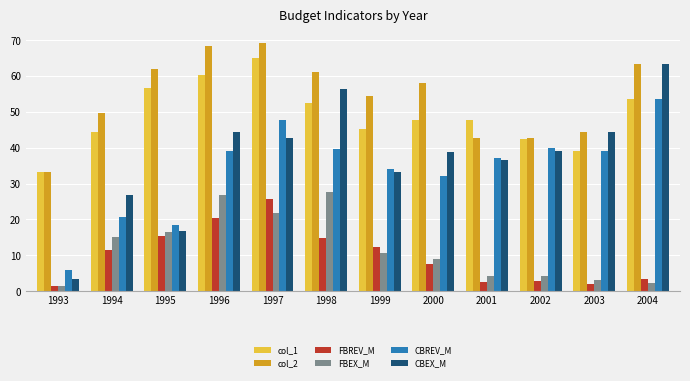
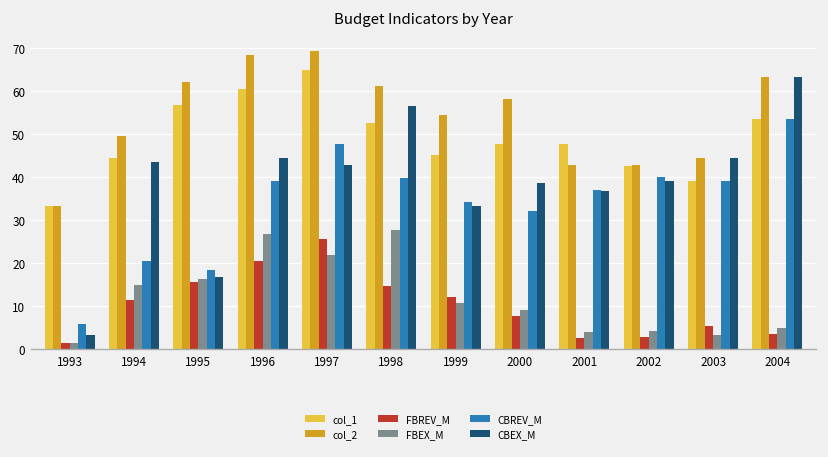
CBEX_M, 1994: 27 -> 44
FBREV_M, 2003: 2 -> 5
FBEX_M, 2004: 2 -> 5
